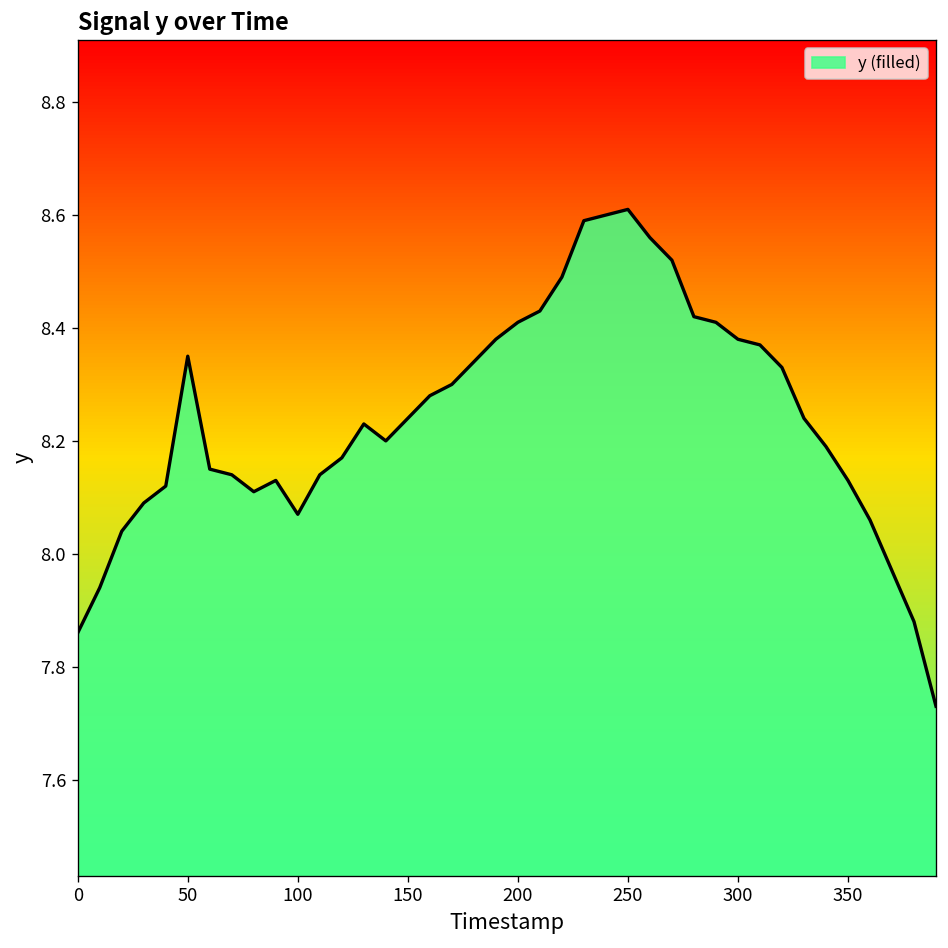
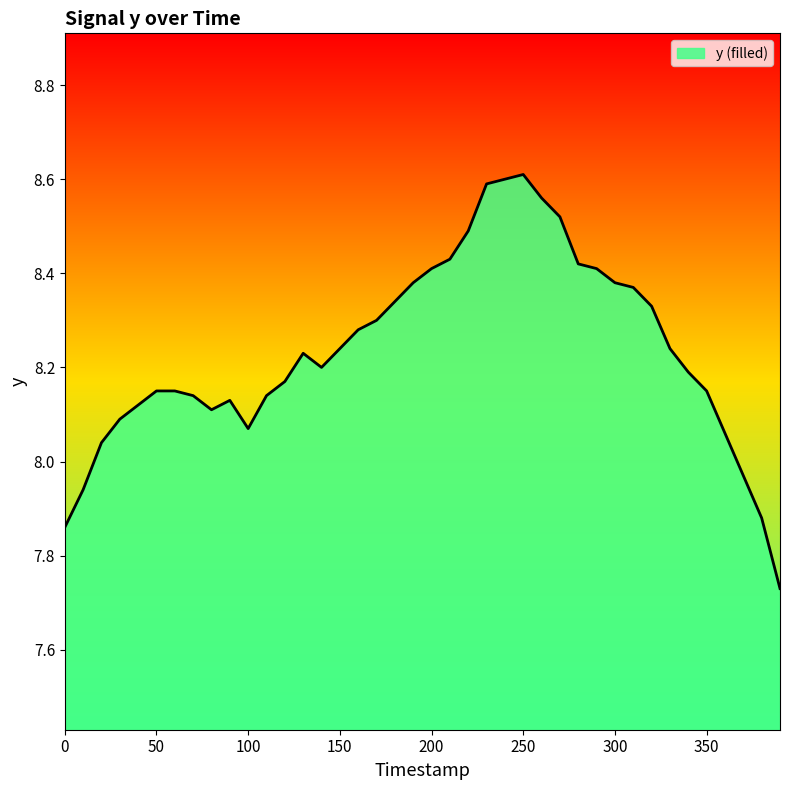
50: 8.35 -> 8.15
350: 8.13 -> 8.15
